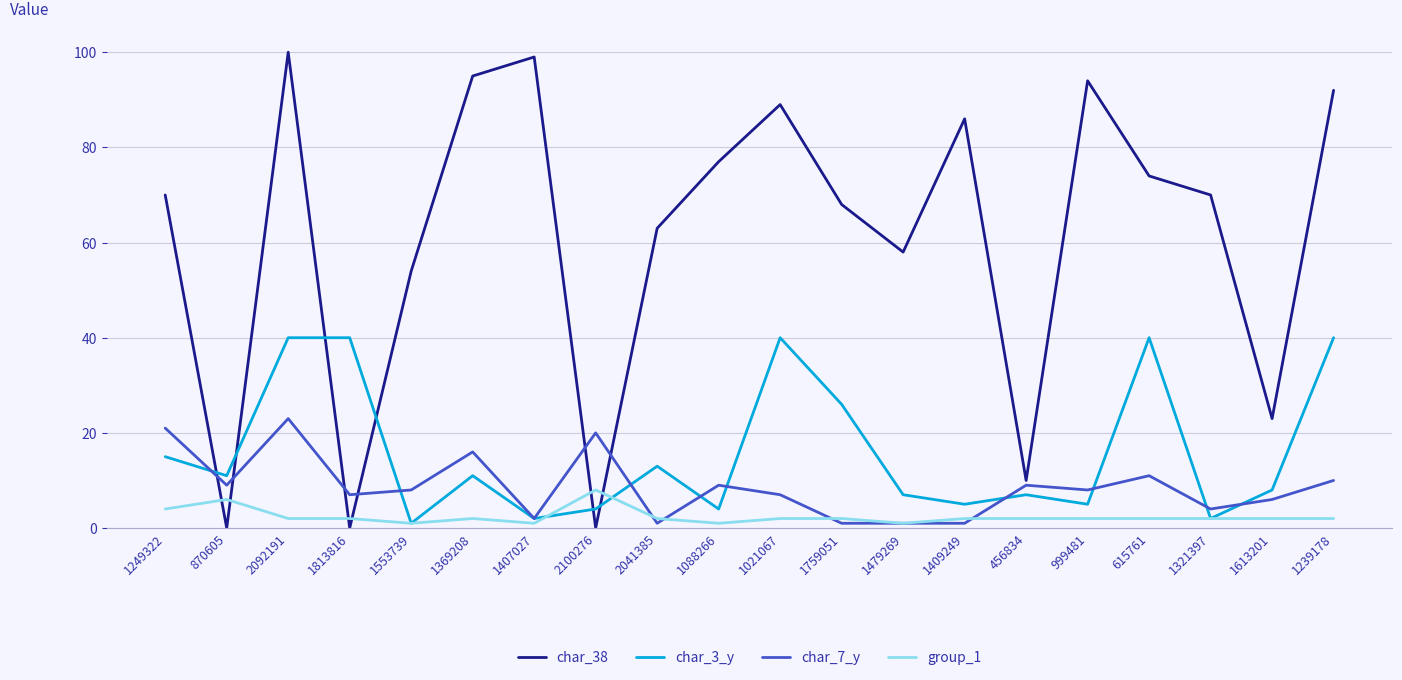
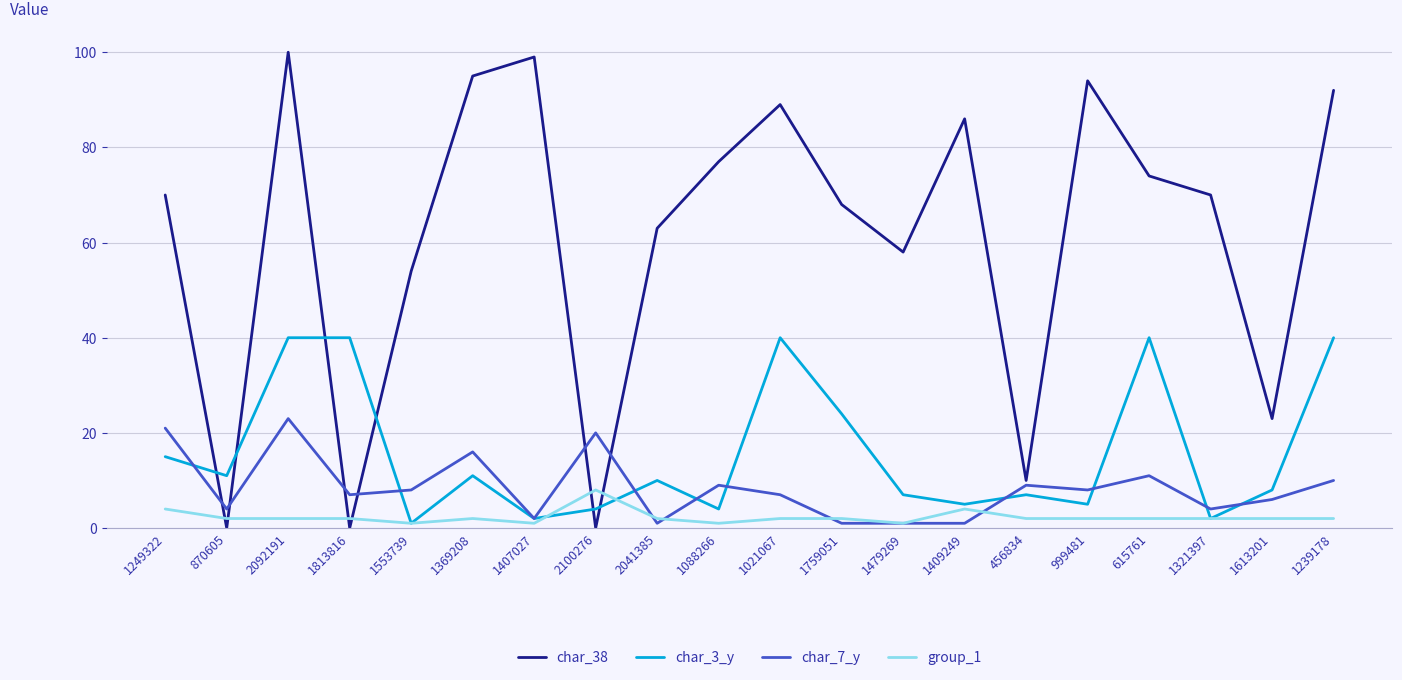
char_7_y, 870605: 9 -> 4
group_1, 870605: 6 -> 2
char_3_y, 2041385: 13 -> 10
char_3_y, 1759051: 26 -> 24
group_1, 1409249: 2 -> 4
